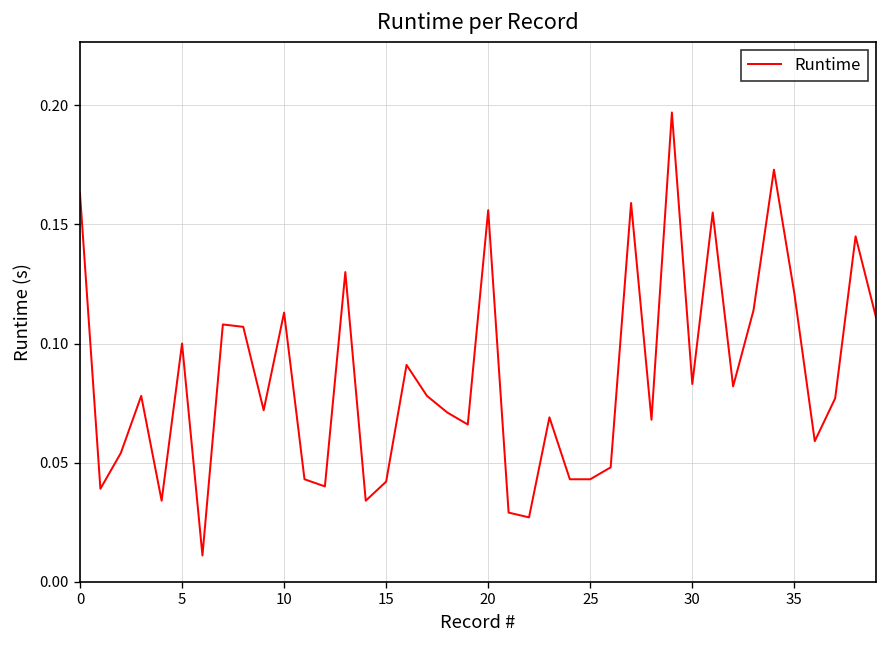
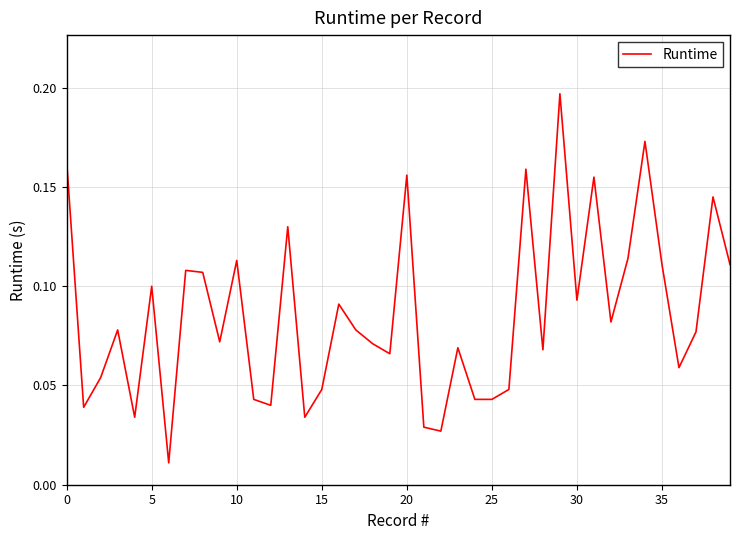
15: 0.042 -> 0.048
30: 0.083 -> 0.093
35: 0.121 -> 0.111
